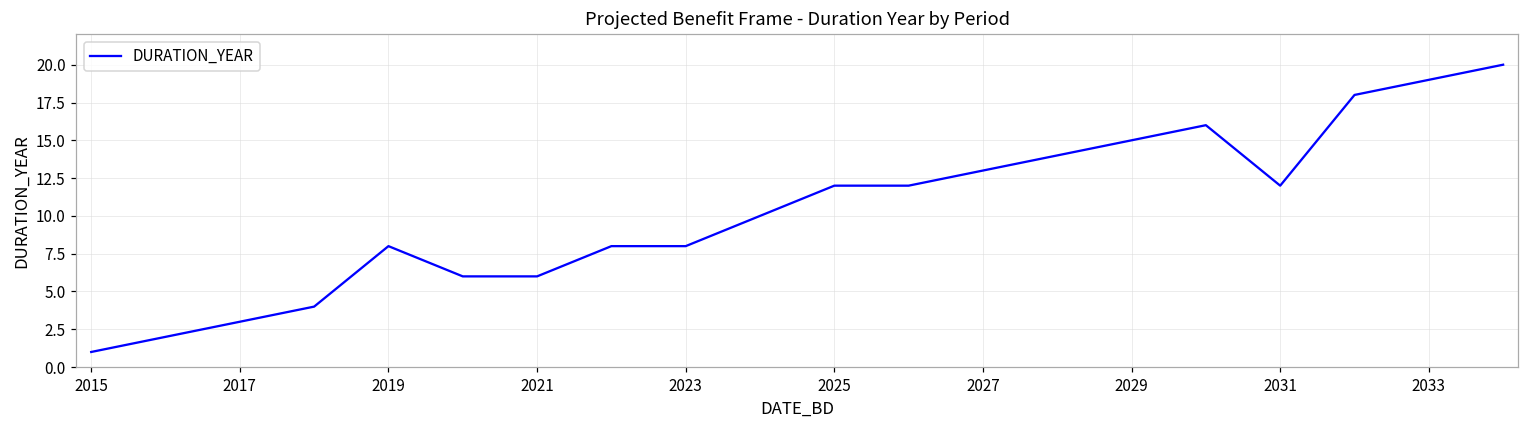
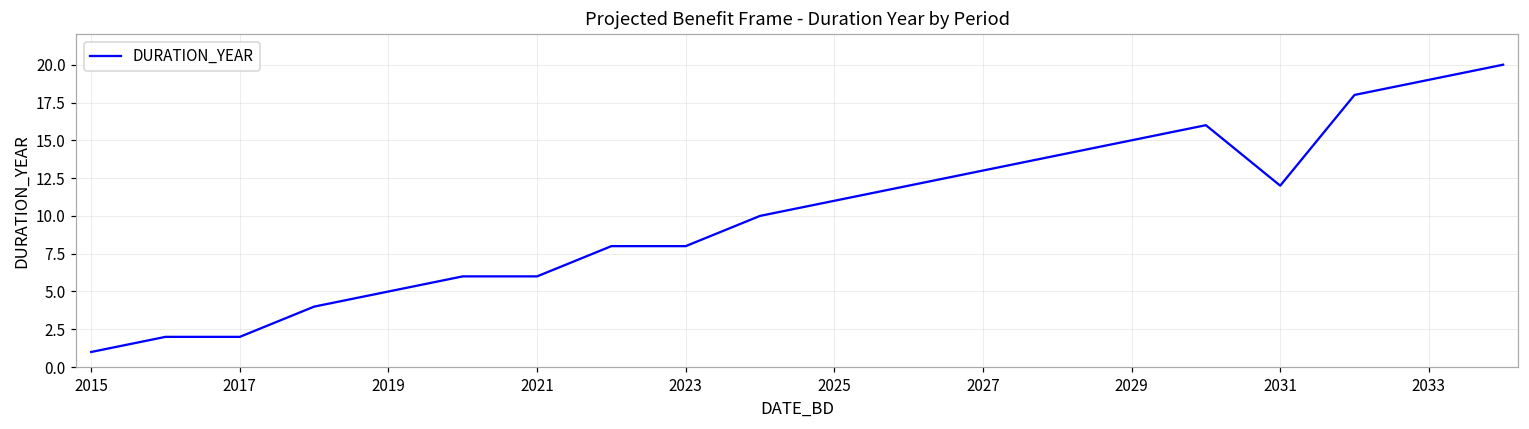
2017: 3 -> 2
2019: 8 -> 5
2025: 12 -> 11
